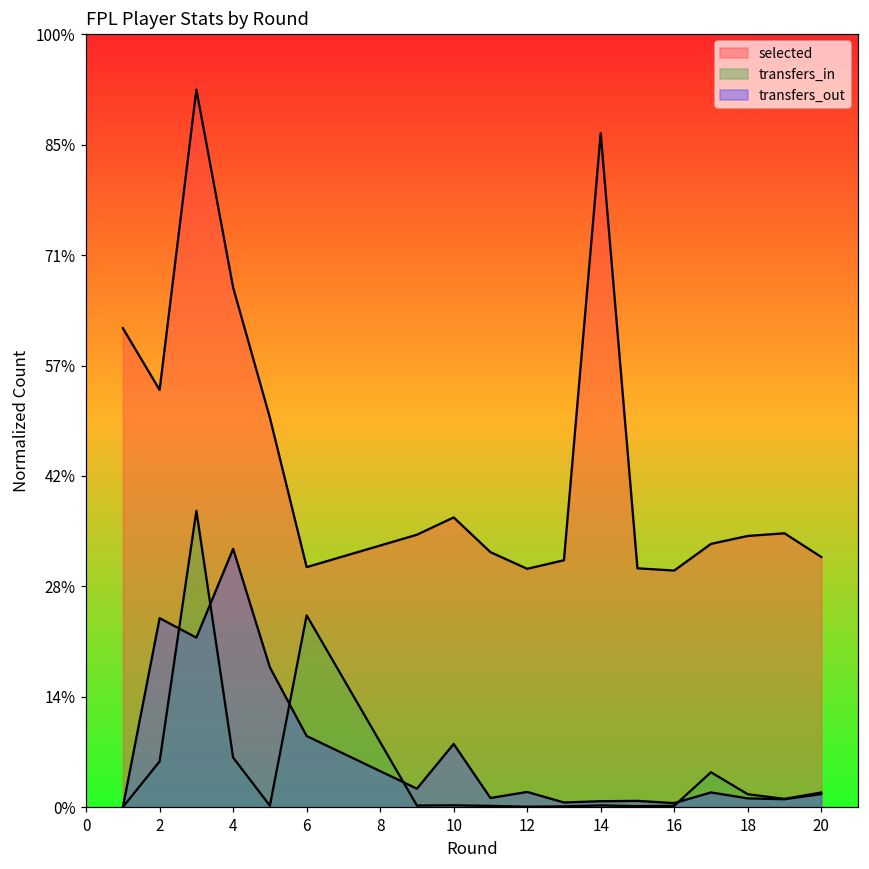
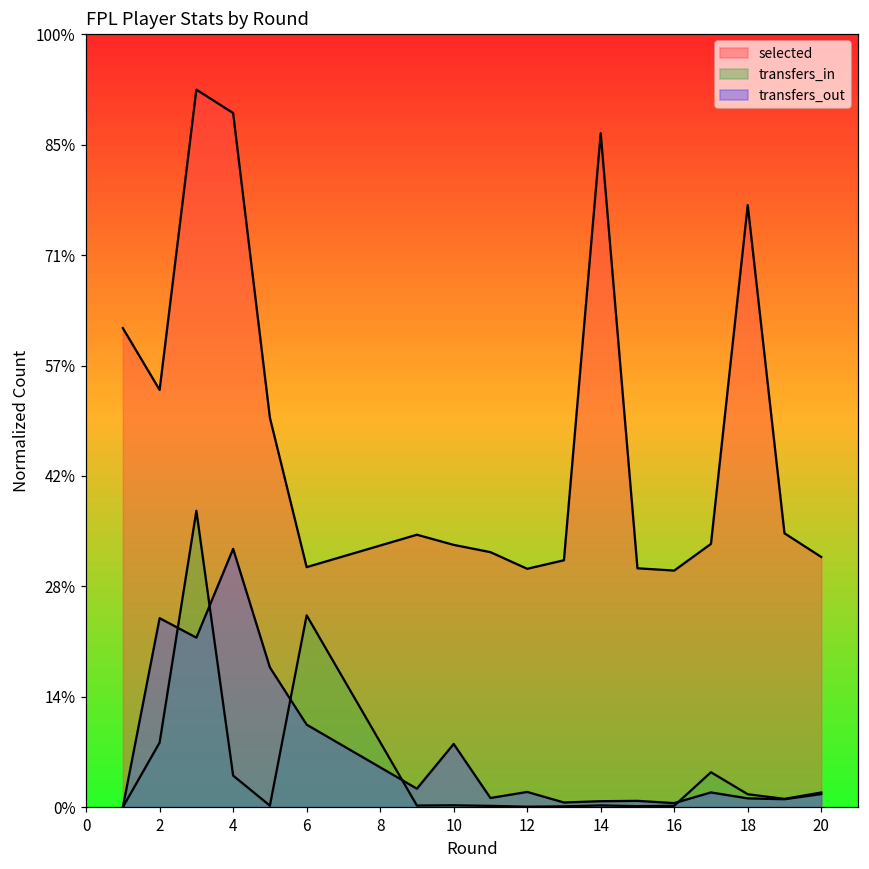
transfers_in, 2: 6% -> 8%
selected, 4: 67% -> 90%
transfers_in, 4: 6% -> 4%
transfers_out, 6: 9% -> 11%
selected, 10: 37% -> 34%
selected, 18: 35% -> 78%
